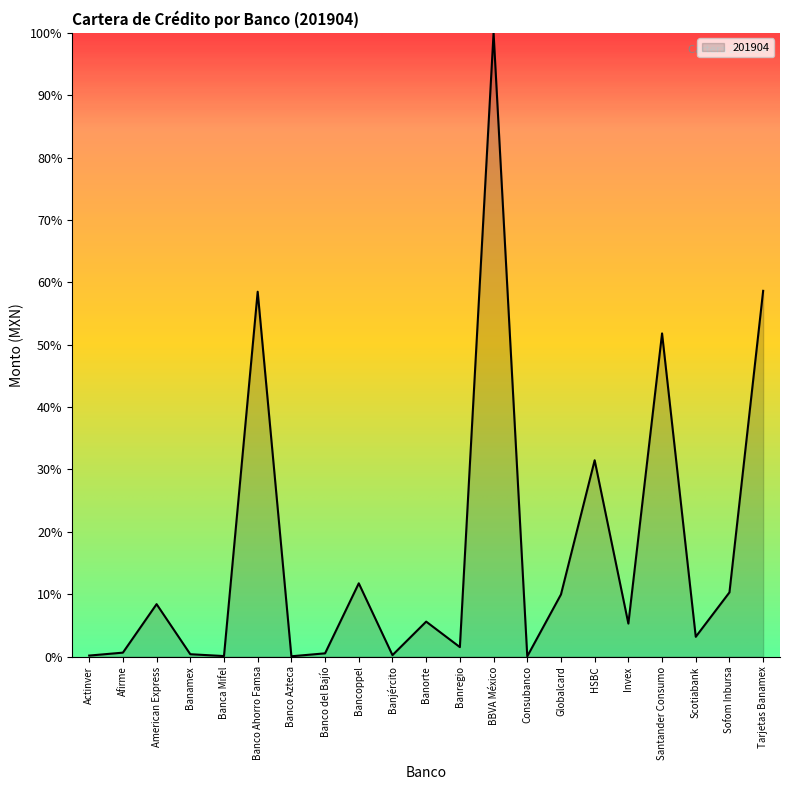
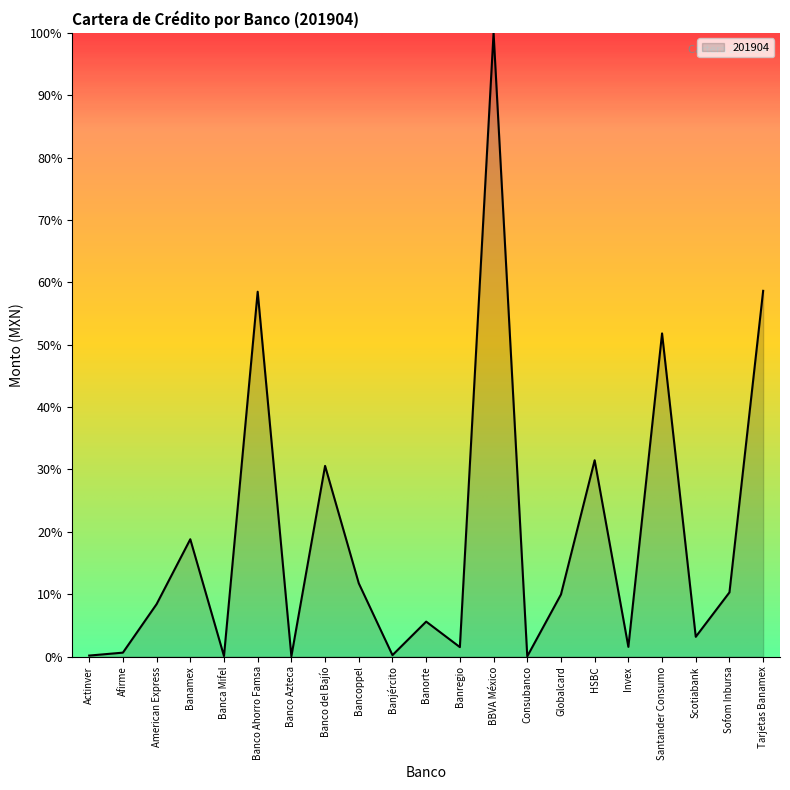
Banamex: 0% -> 19%
Banco del Bajío: 1% -> 31%
Invex: 5% -> 2%
